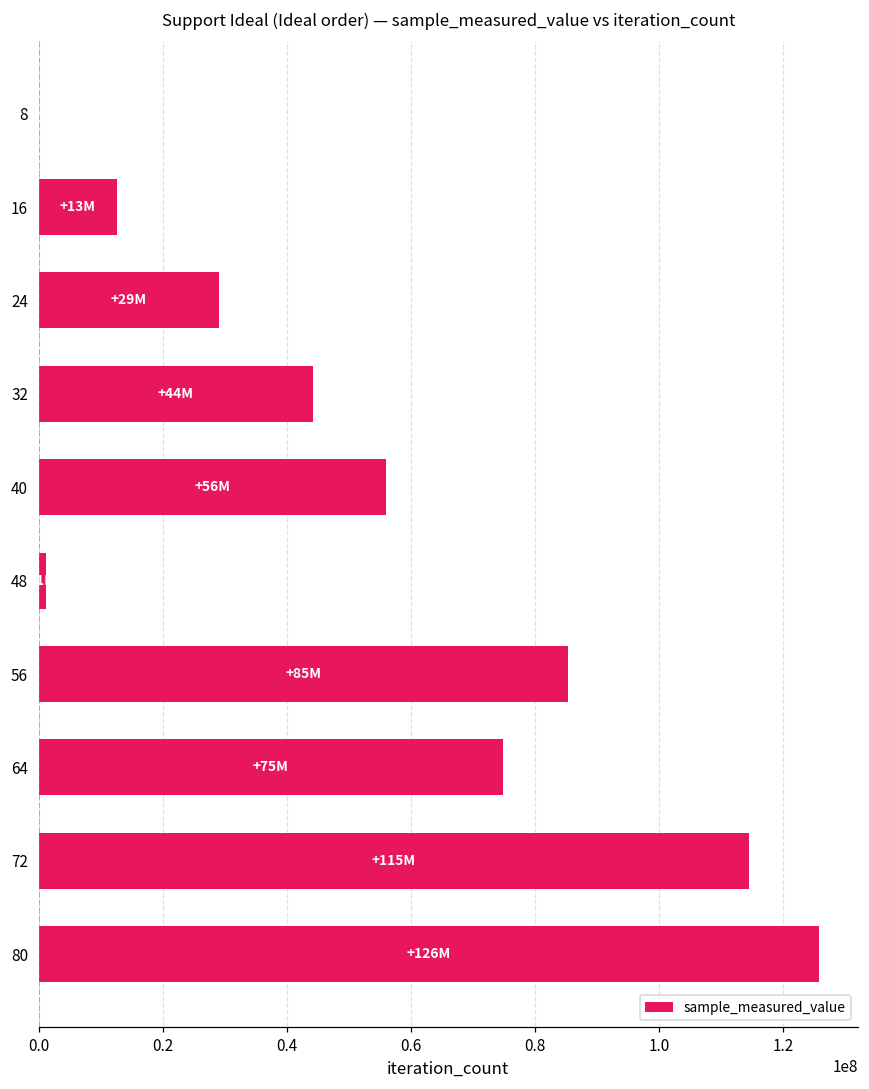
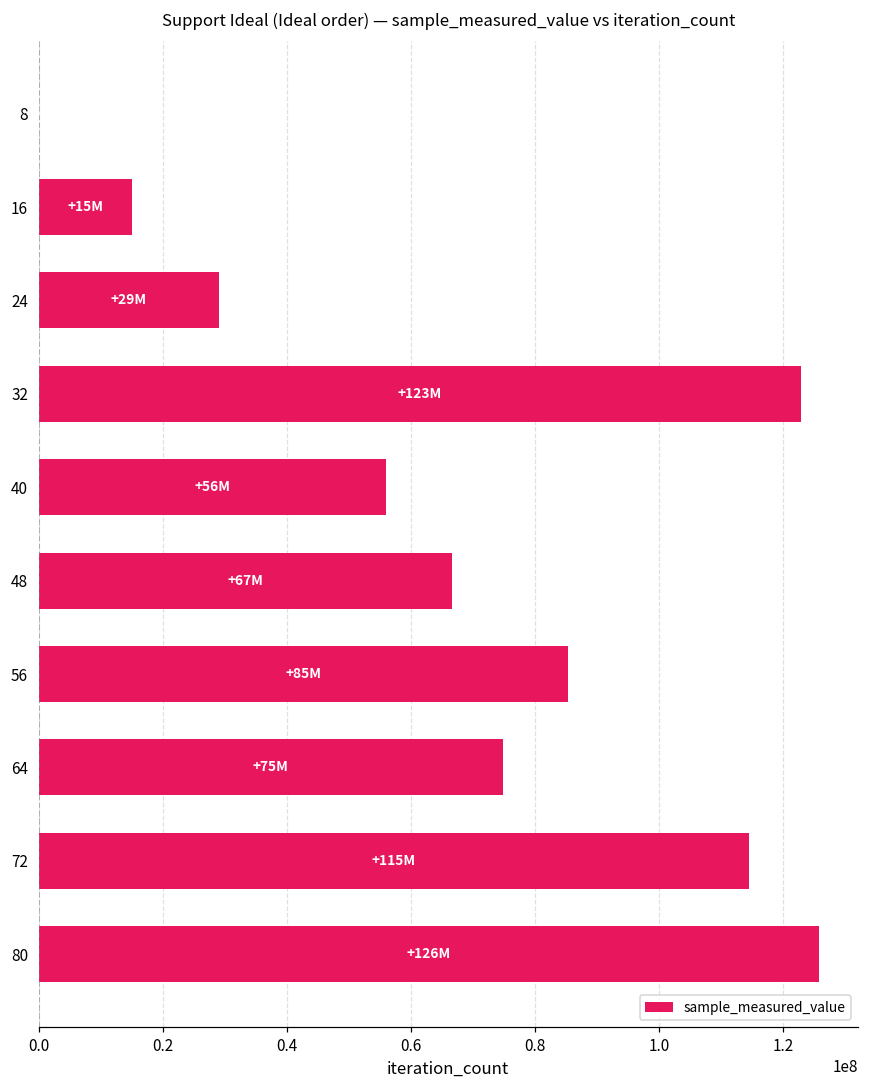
16: +13M -> +15M
32: +44M -> +123M
48: 1000000 -> 67000000
